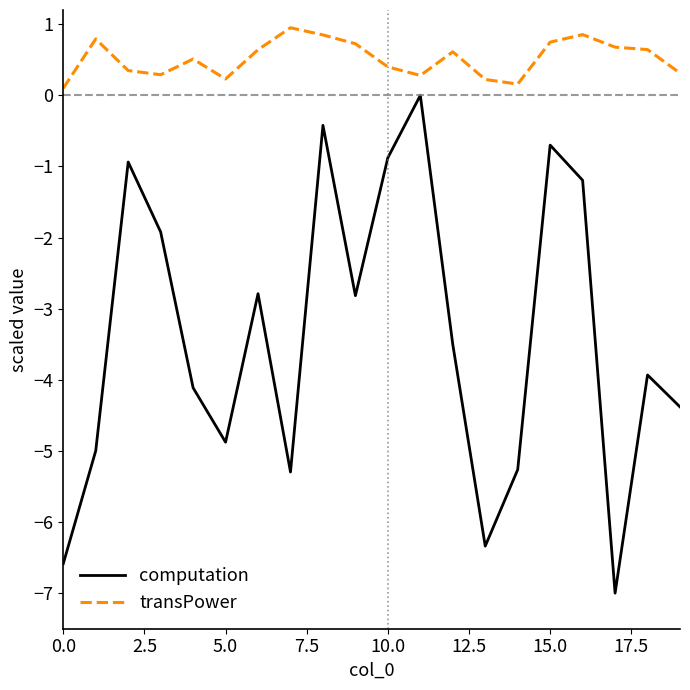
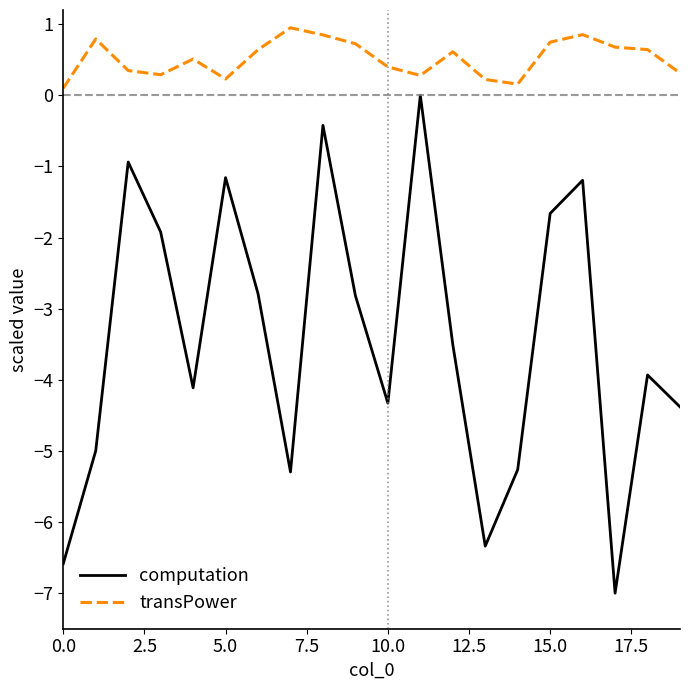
computation, 5.0: -4.9 -> -1.2
computation, 10.0: -0.9 -> -4.3
computation, 15.0: -0.7 -> -1.7
